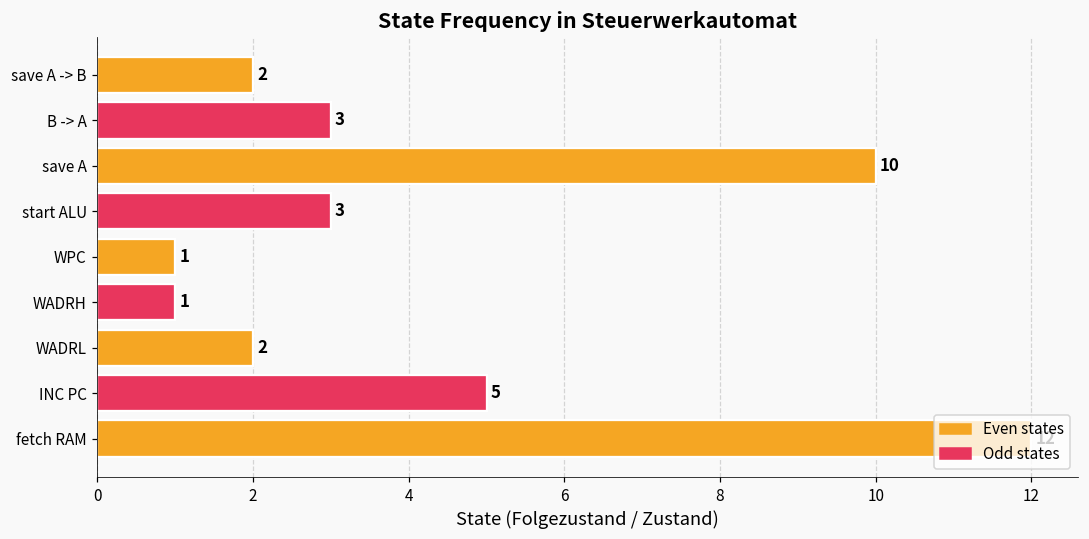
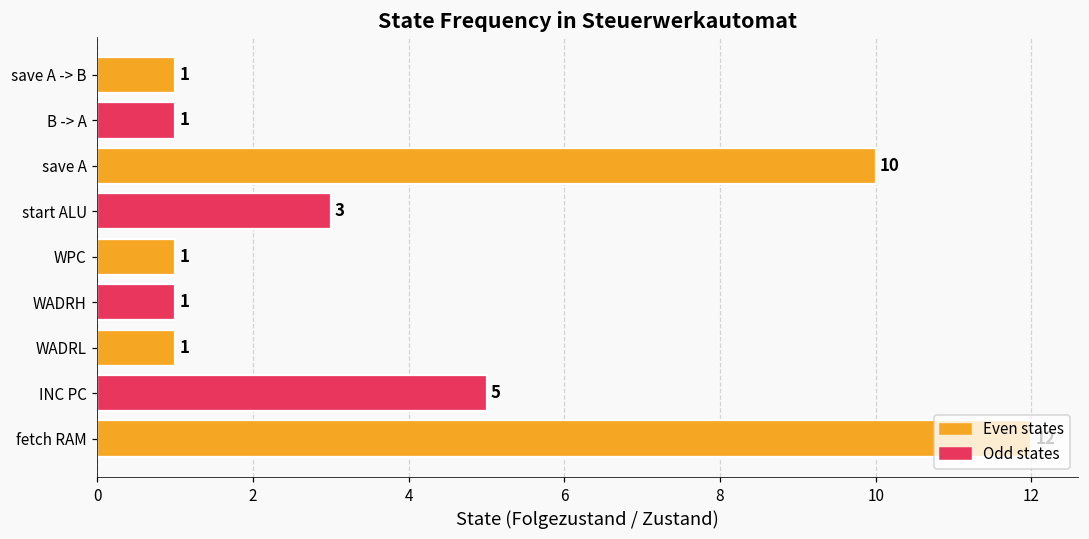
save A -> B: 2 -> 1
B -> A: 3 -> 1
WADRL: 2 -> 1
